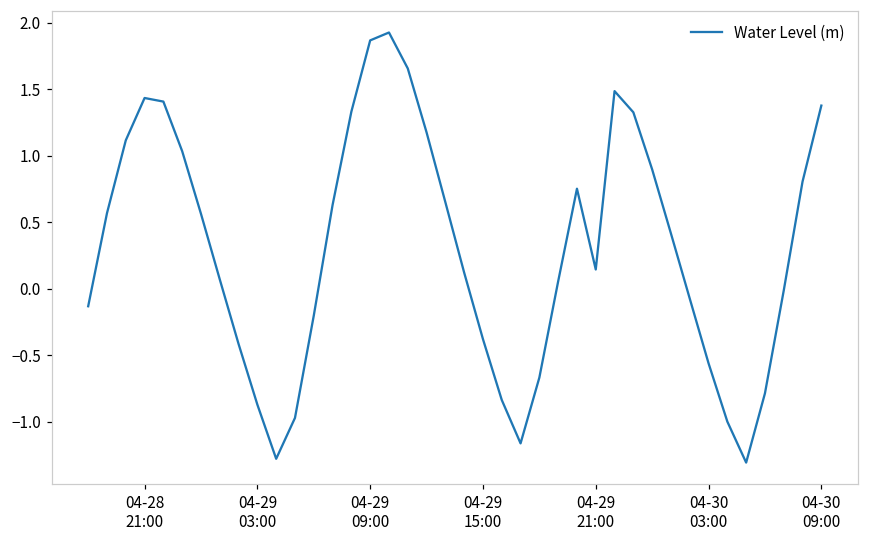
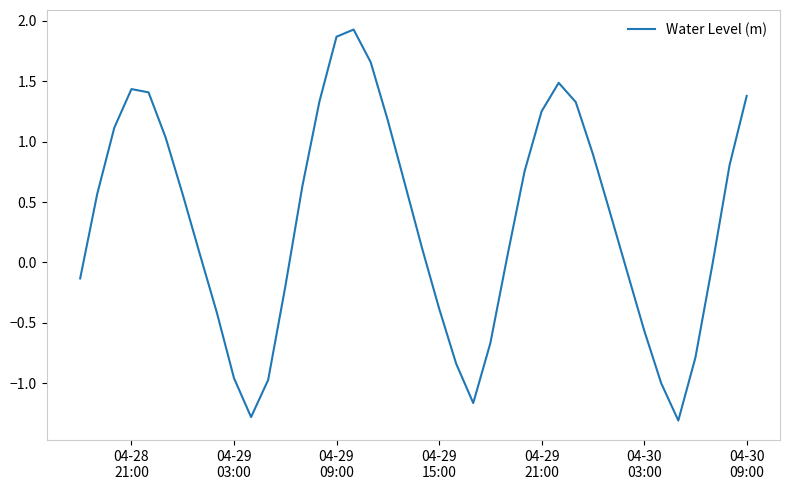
04-29 03:00: -0.87 -> -0.96
04-29 21:00: 0.14 -> 1.25
